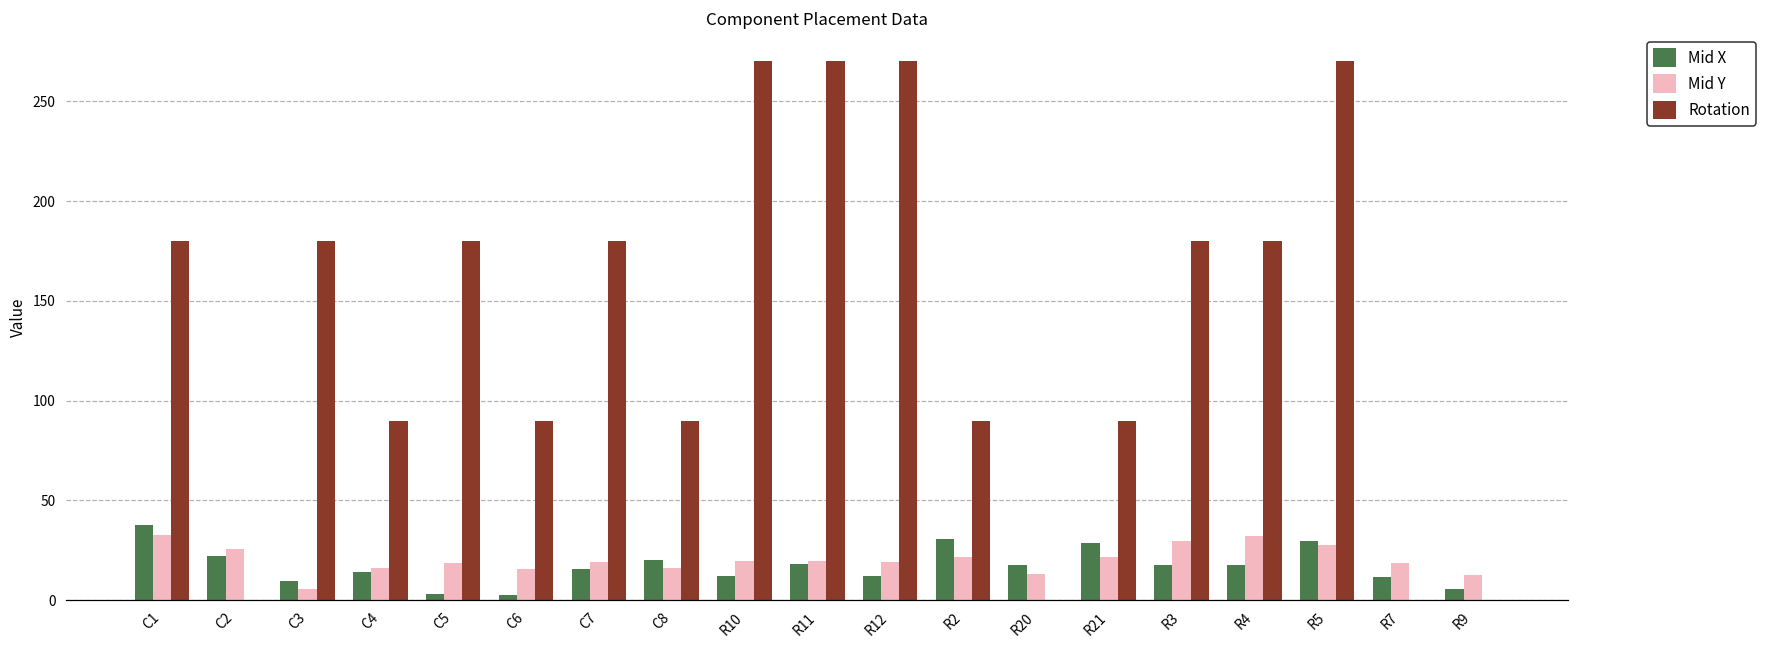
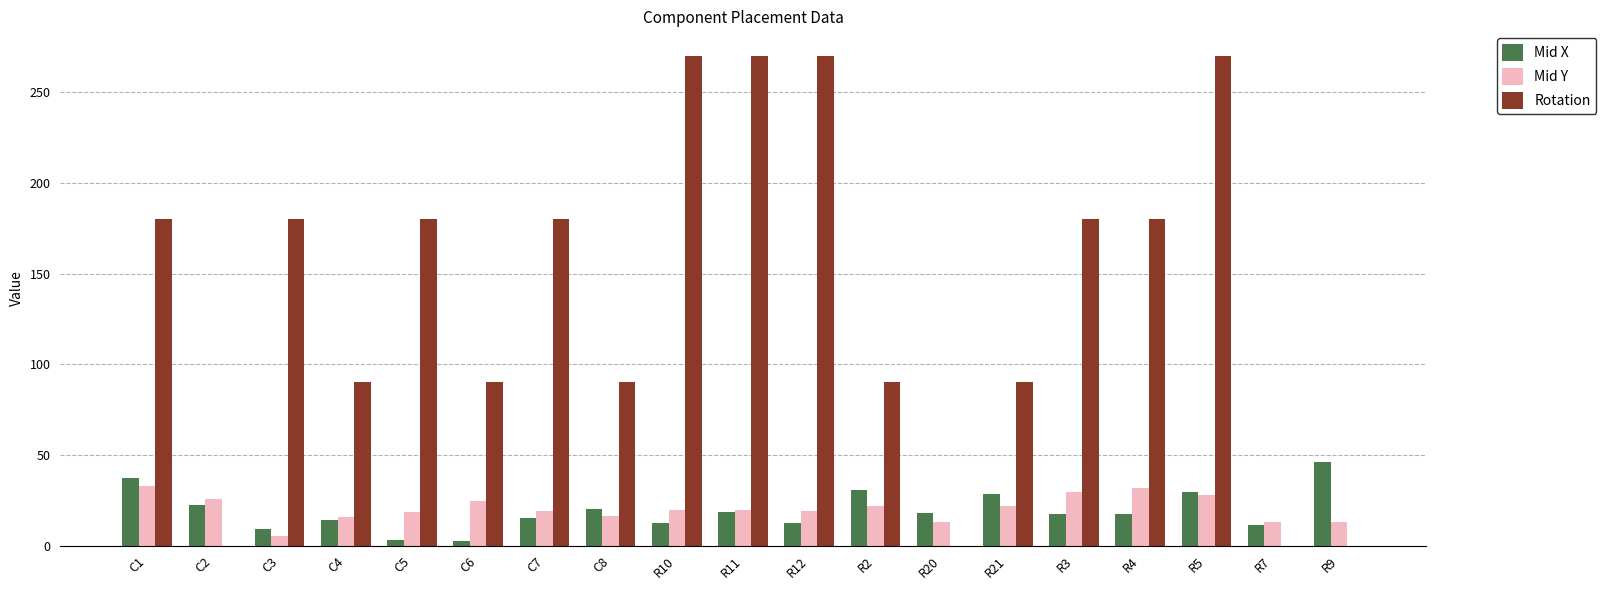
Mid Y, C6: 16 -> 25
Mid Y, R7: 19 -> 13
Mid X, R9: 5 -> 46
